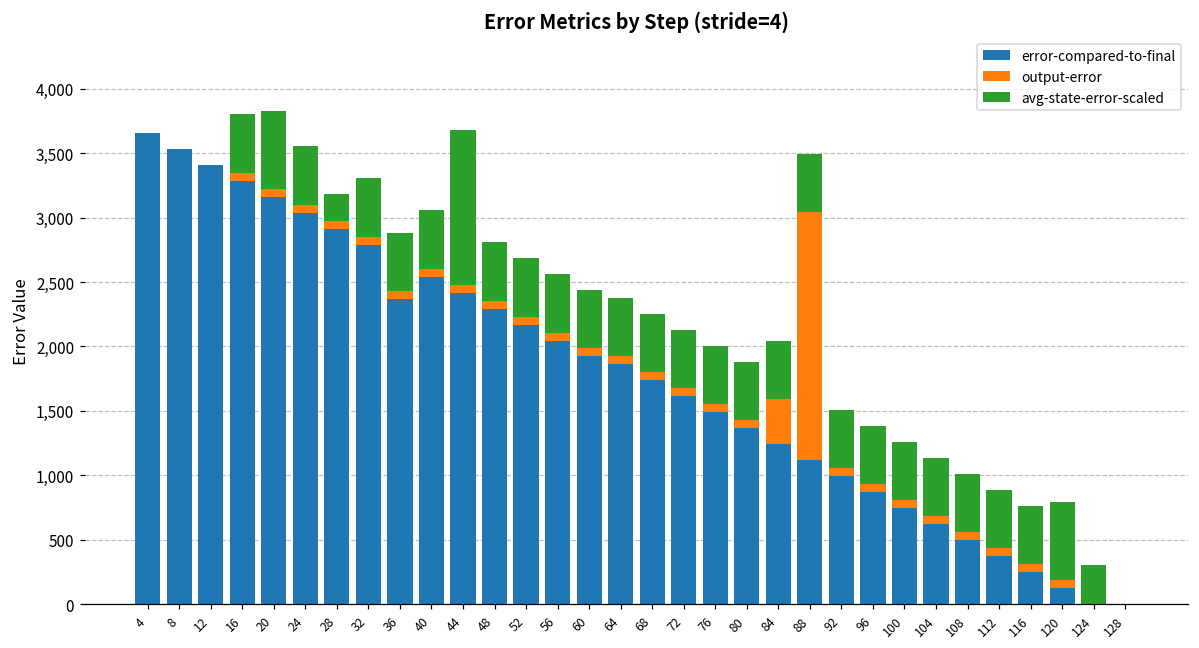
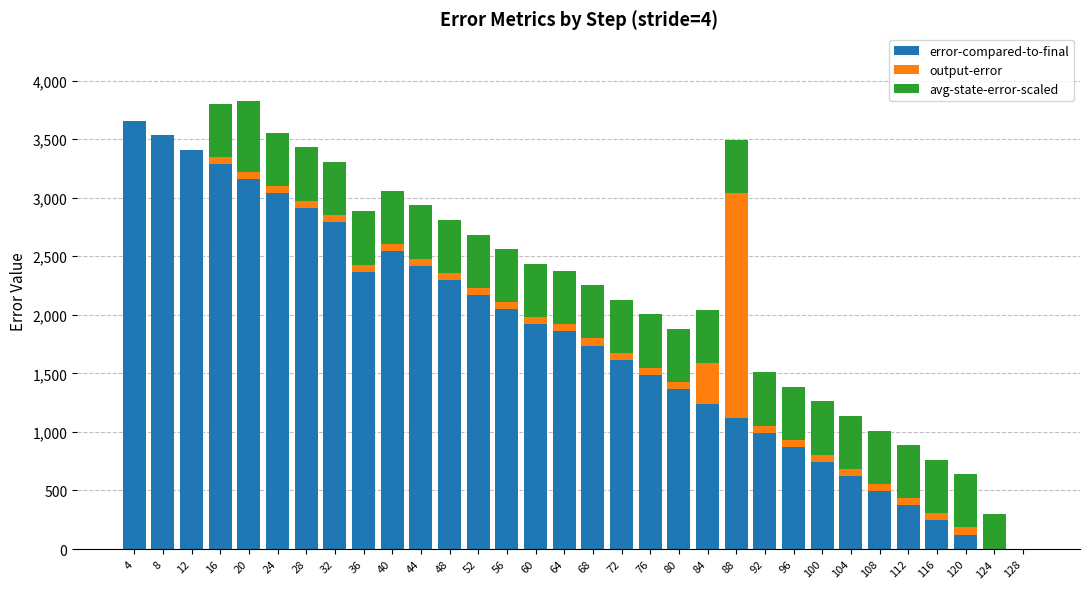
avg-state-error-scaled, 28: 210 -> 450
avg-state-error-scaled, 44: 1,200 -> 450
avg-state-error-scaled, 120: 610 -> 450
